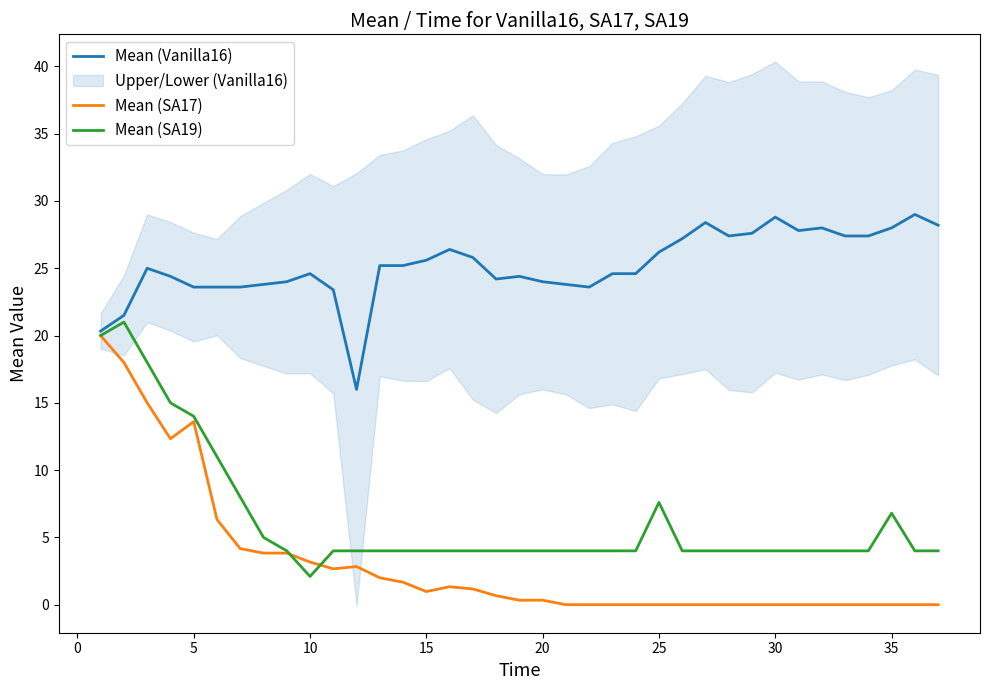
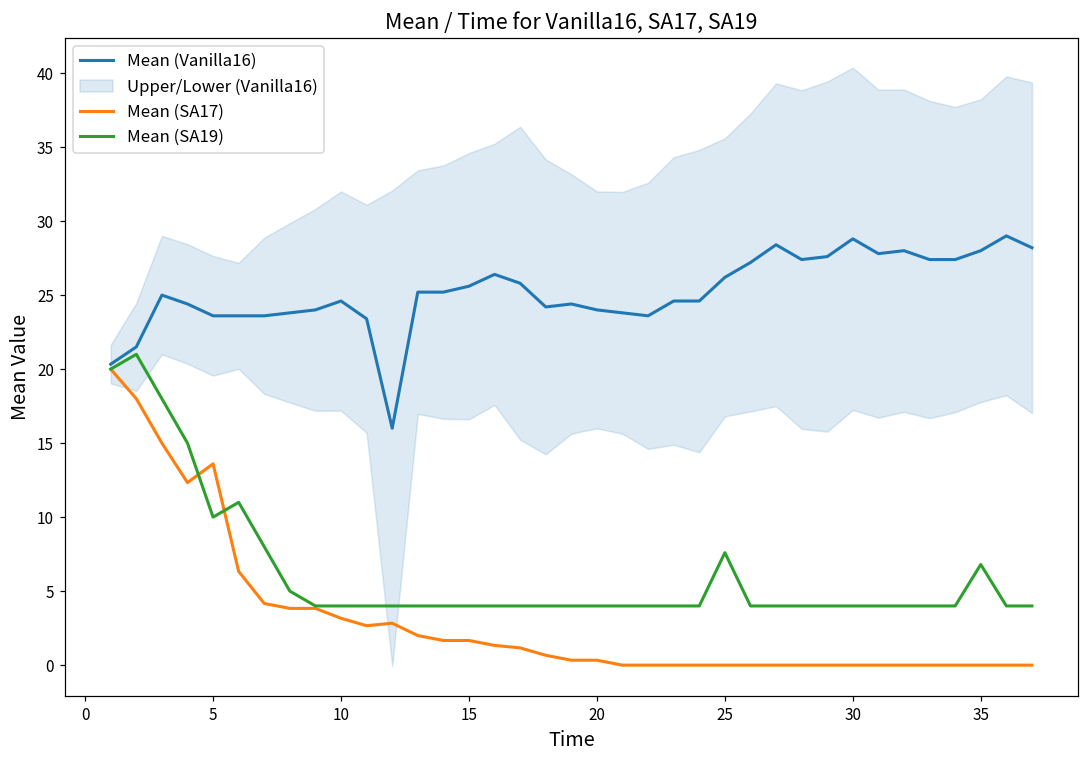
Mean (SA19), 5: 14 -> 10
Mean (SA19), 10: 2.1 -> 4.0
Mean (SA17), 15: 1.0 -> 1.7
